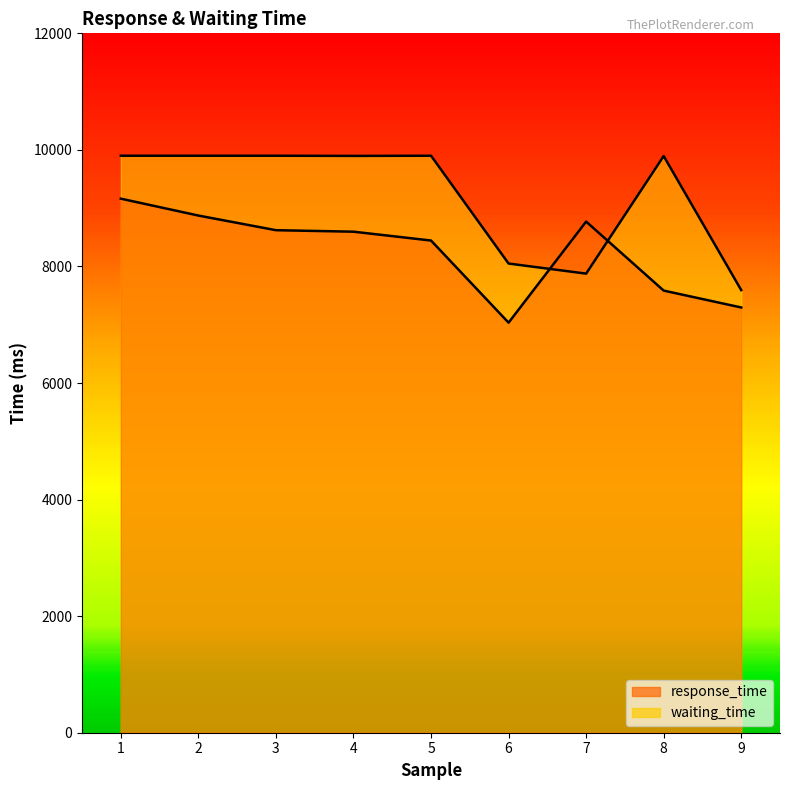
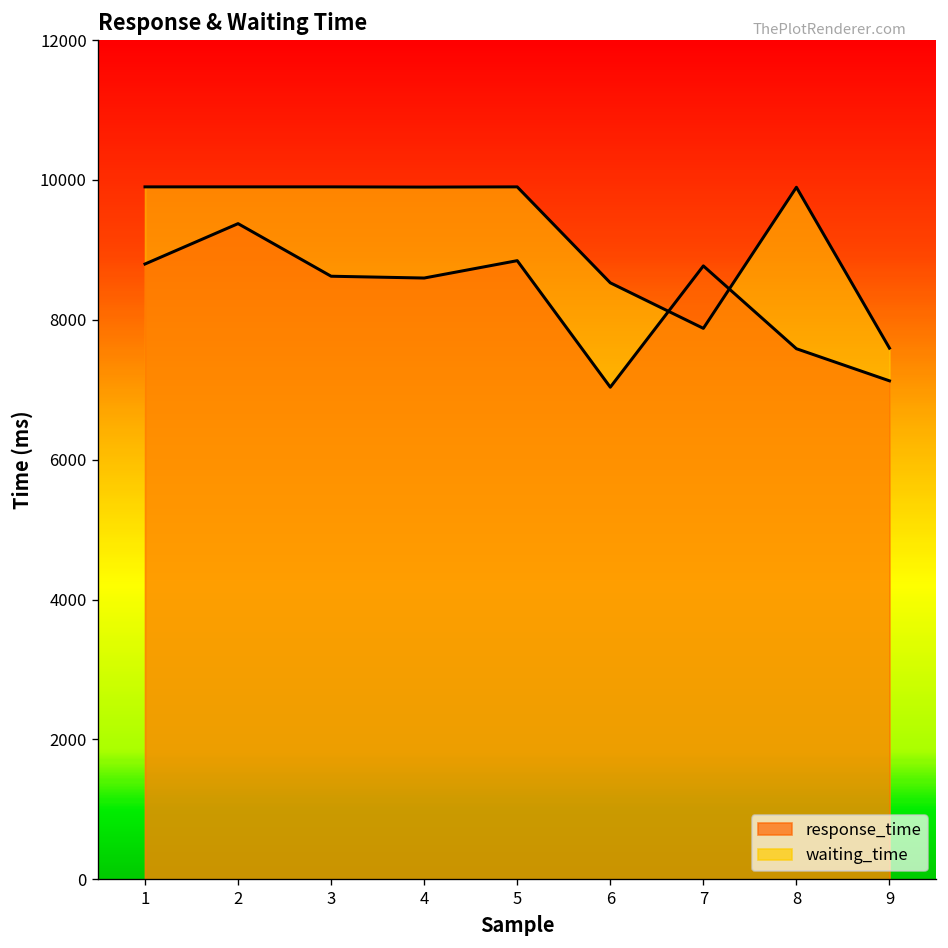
response_time, 1: 9200 -> 8800
response_time, 2: 8900 -> 9400
response_time, 5: 8400 -> 8800
waiting_time, 6: 8100 -> 8500
response_time, 9: 7300 -> 7100
